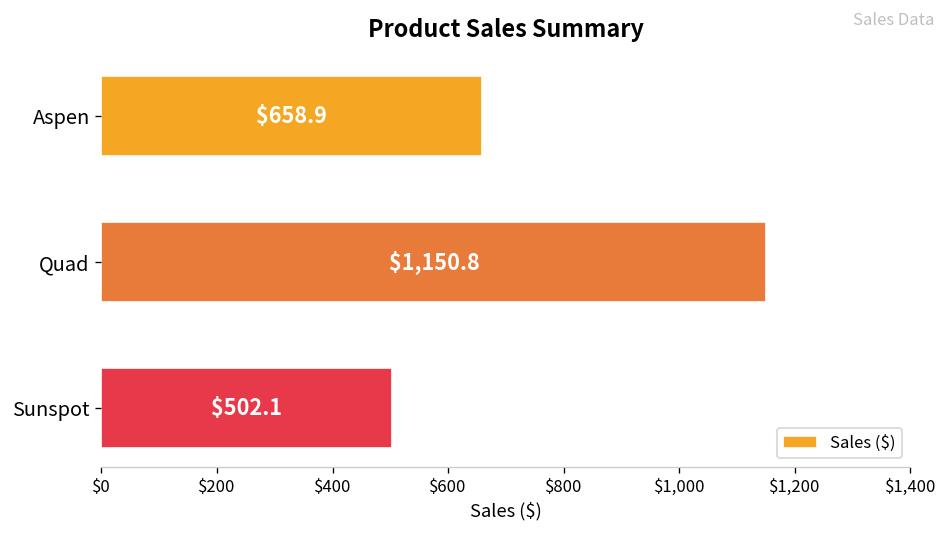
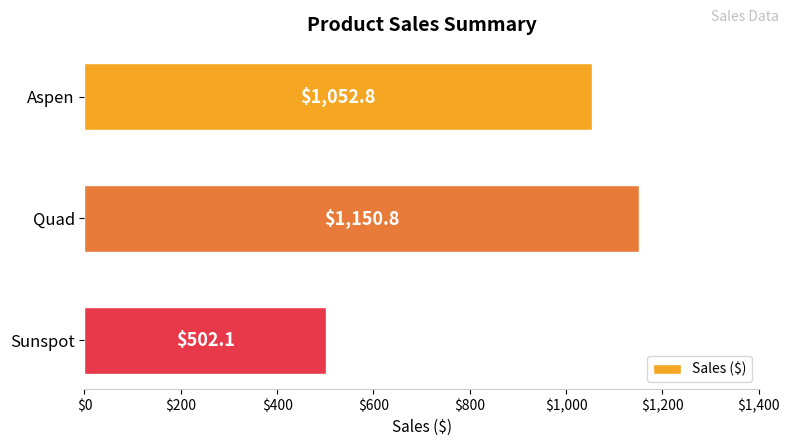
Aspen: $658.9 -> $1,052.8
